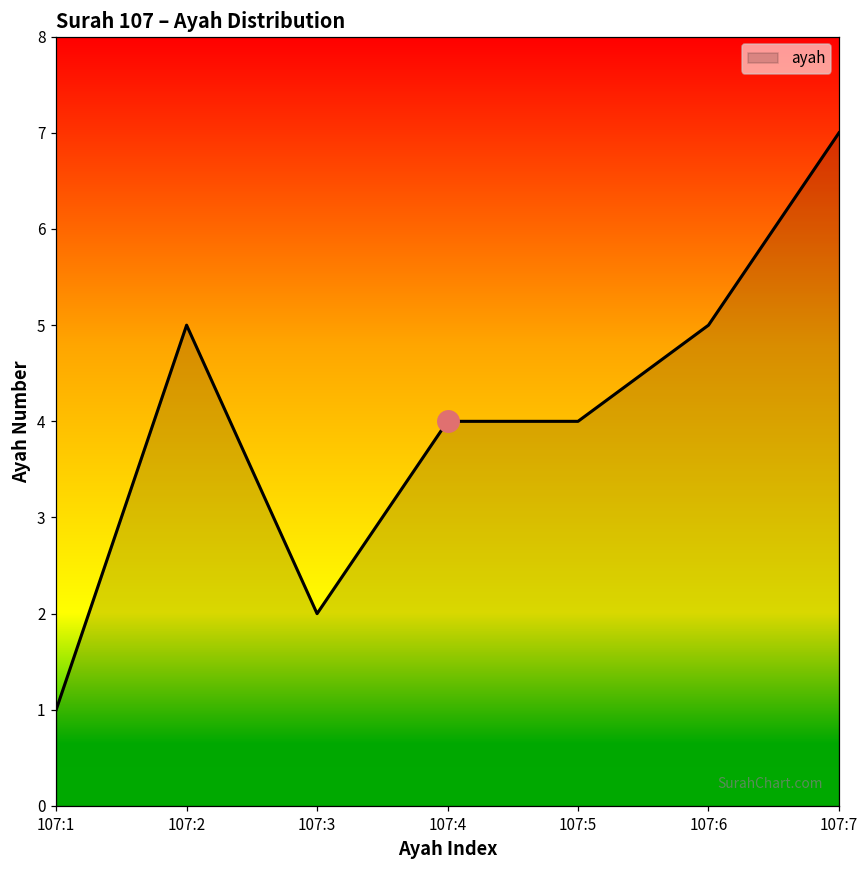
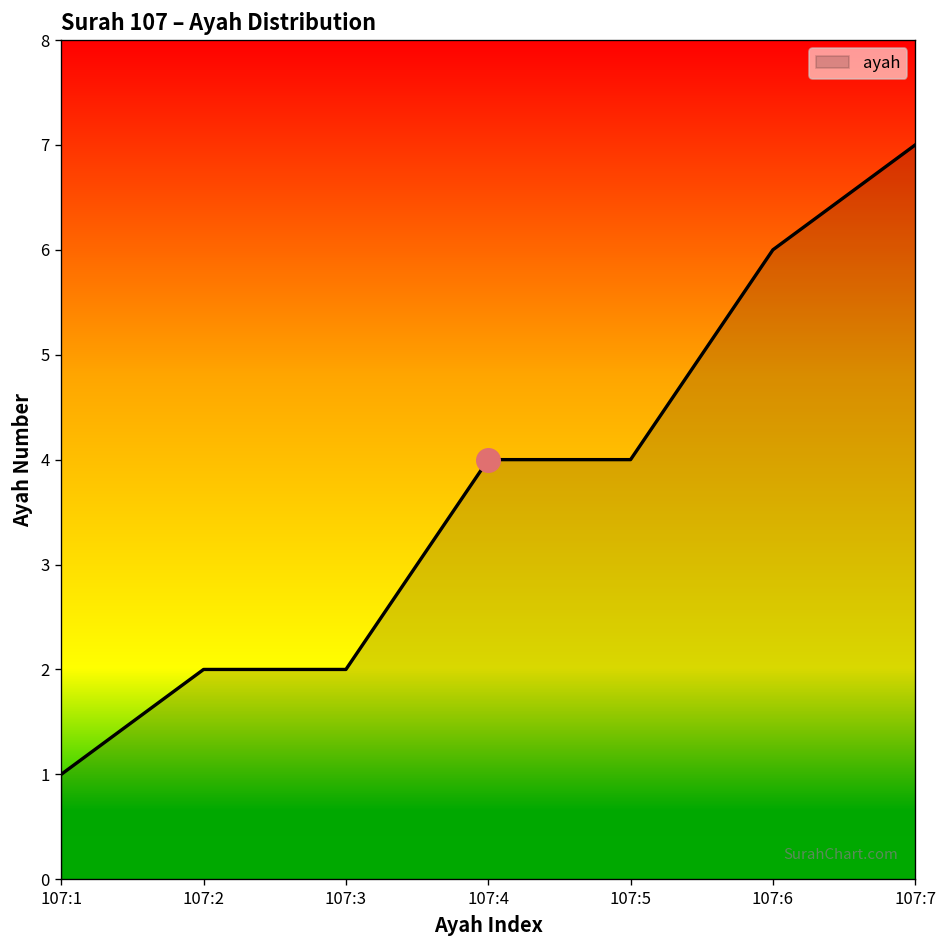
ayah, 107:2: 5 -> 2
ayah, 107:6: 5 -> 6
